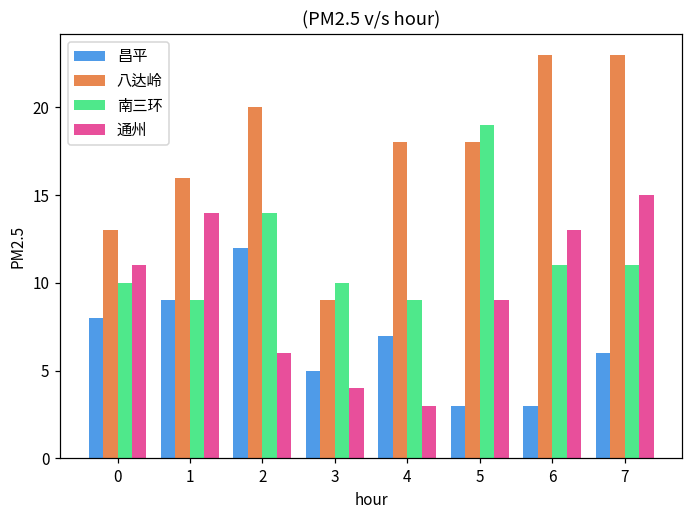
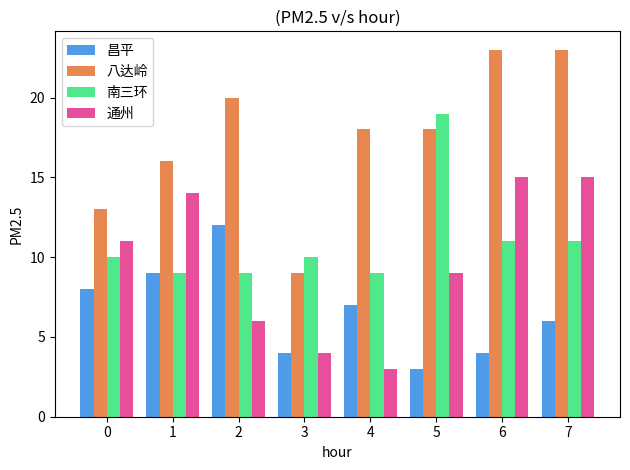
南三环, 2: 14 -> 9
昌平, 3: 5 -> 4
昌平, 6: 3 -> 4
通州, 6: 13 -> 15
